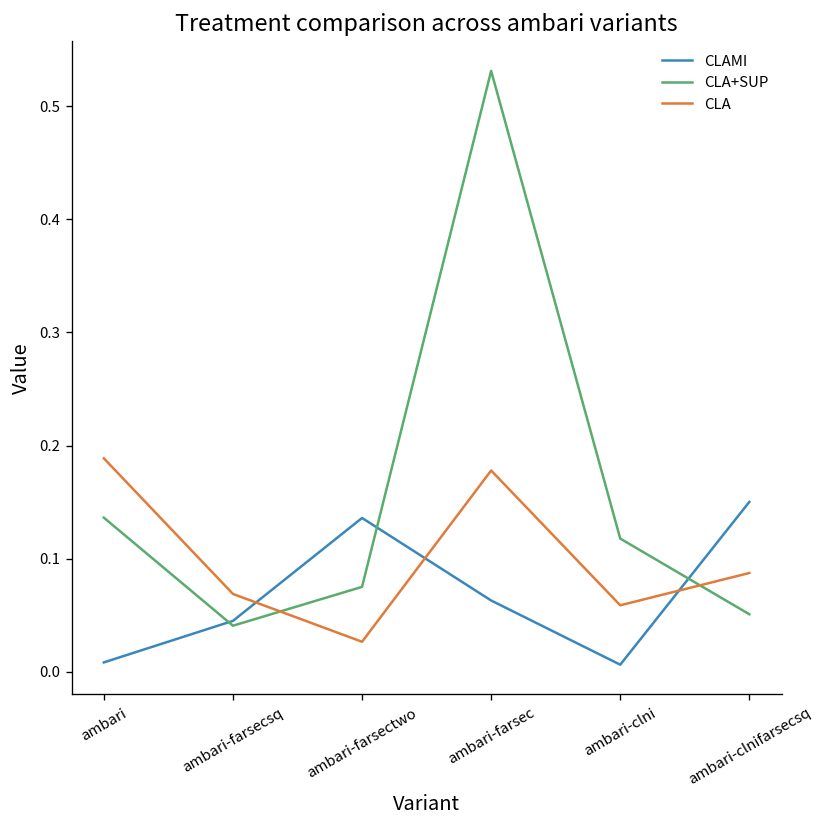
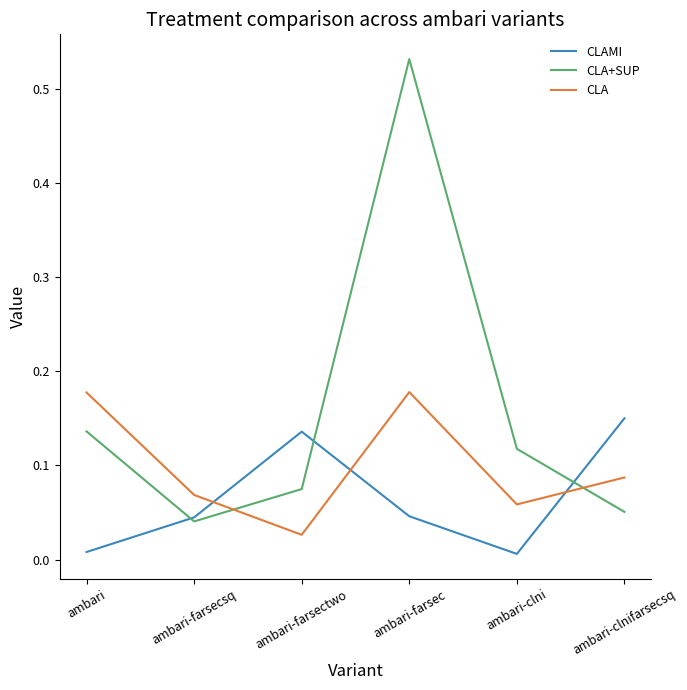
CLA, ambari: 0.19 -> 0.18
CLAMI, ambari-farsec: 0.06 -> 0.05
